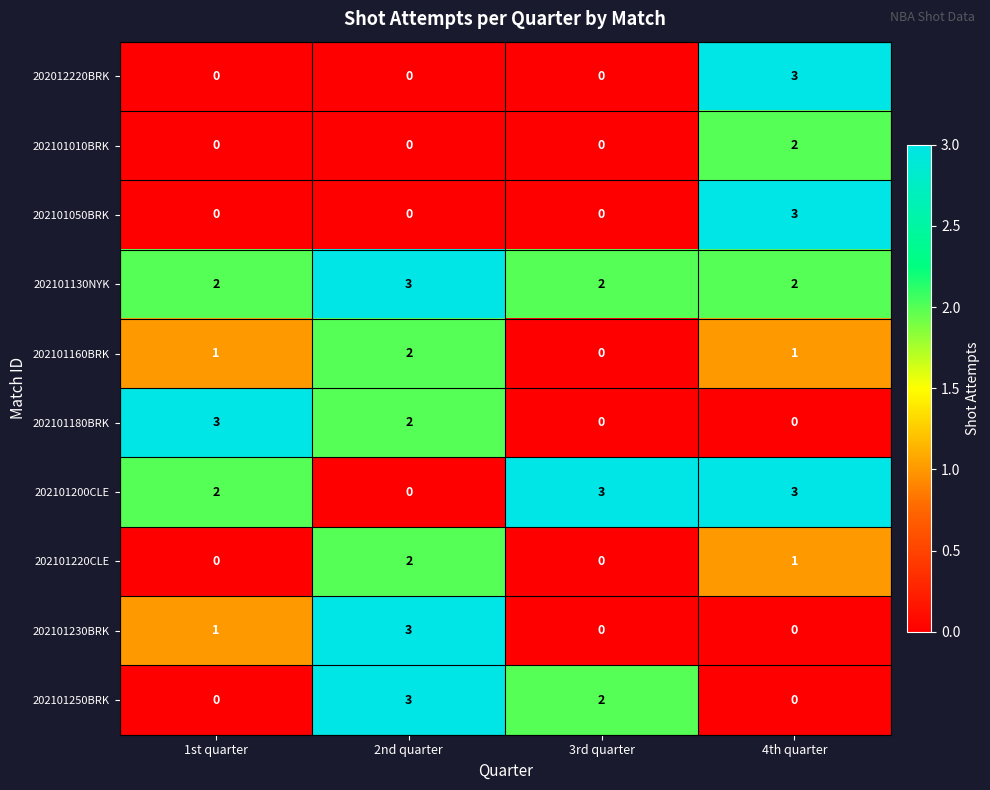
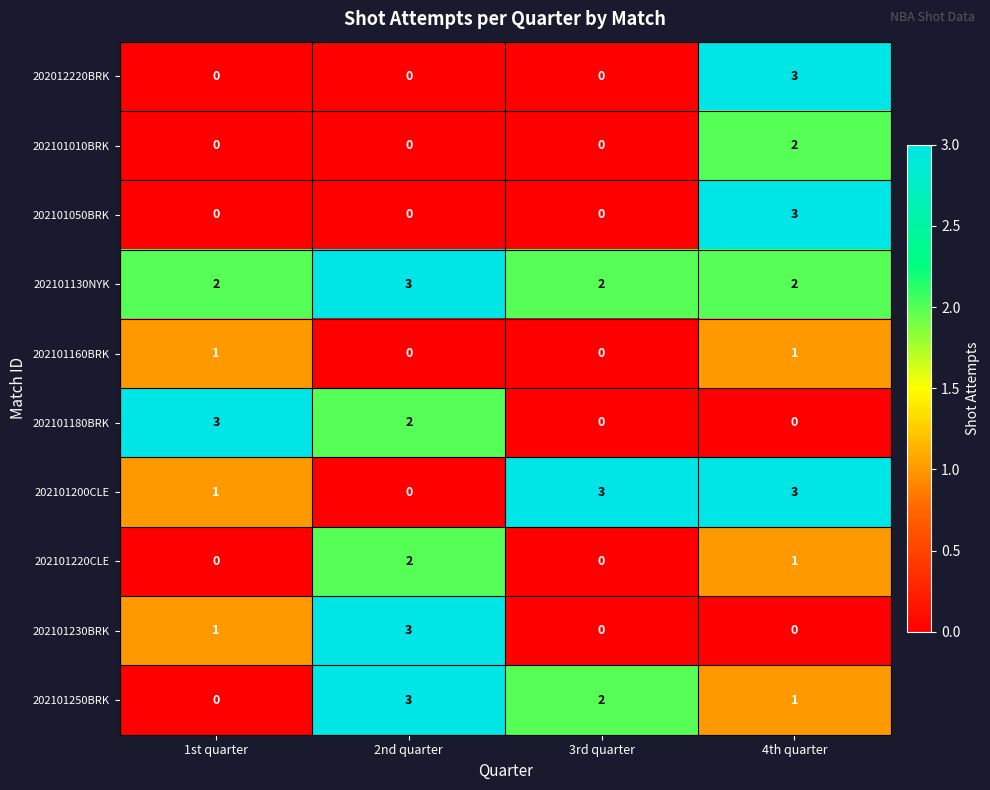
202101160BRK, 2nd quarter: 2 -> 0
202101200CLE, 1st quarter: 2 -> 1
202101250BRK, 4th quarter: 0 -> 1
